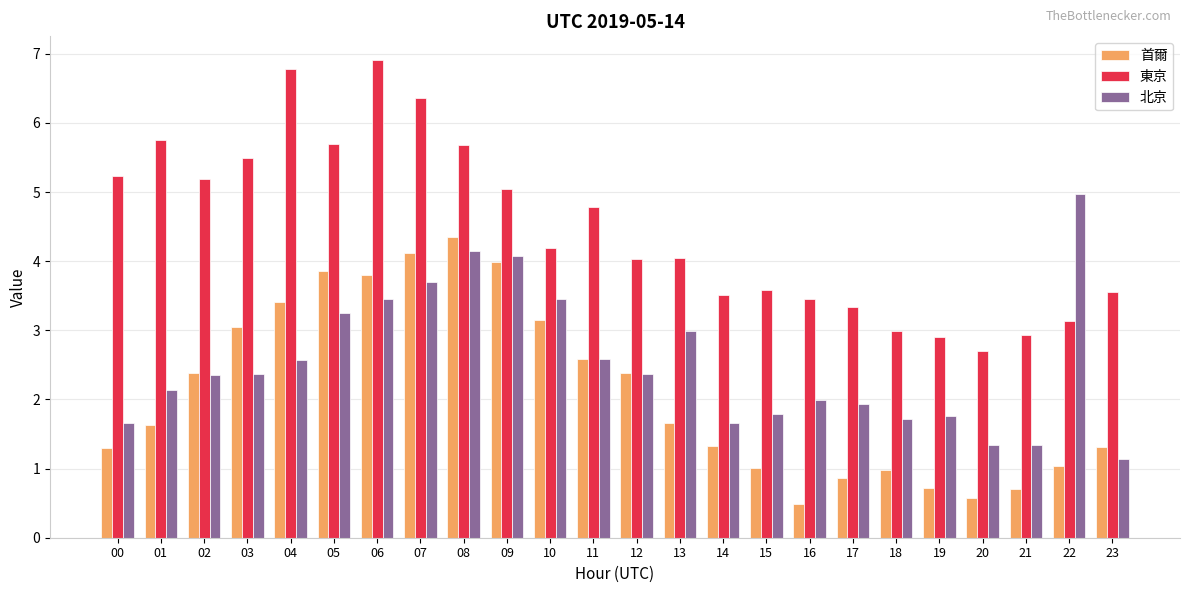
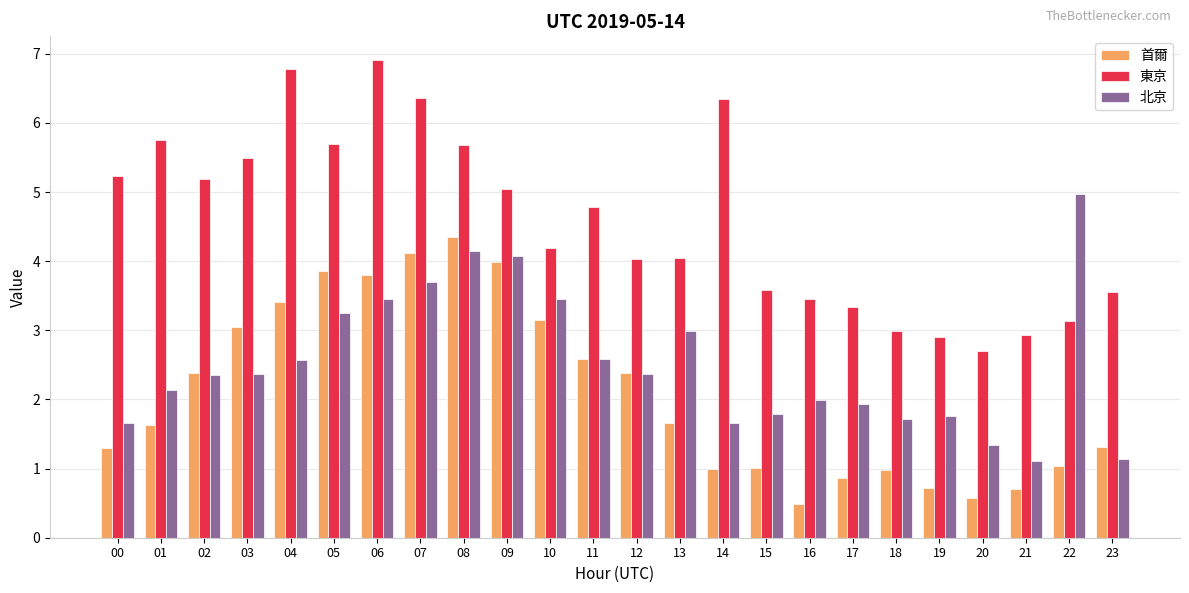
首爾, 14: 1.3 -> 1.0
東京, 14: 3.5 -> 6.3
北京, 21: 1.3 -> 1.1
